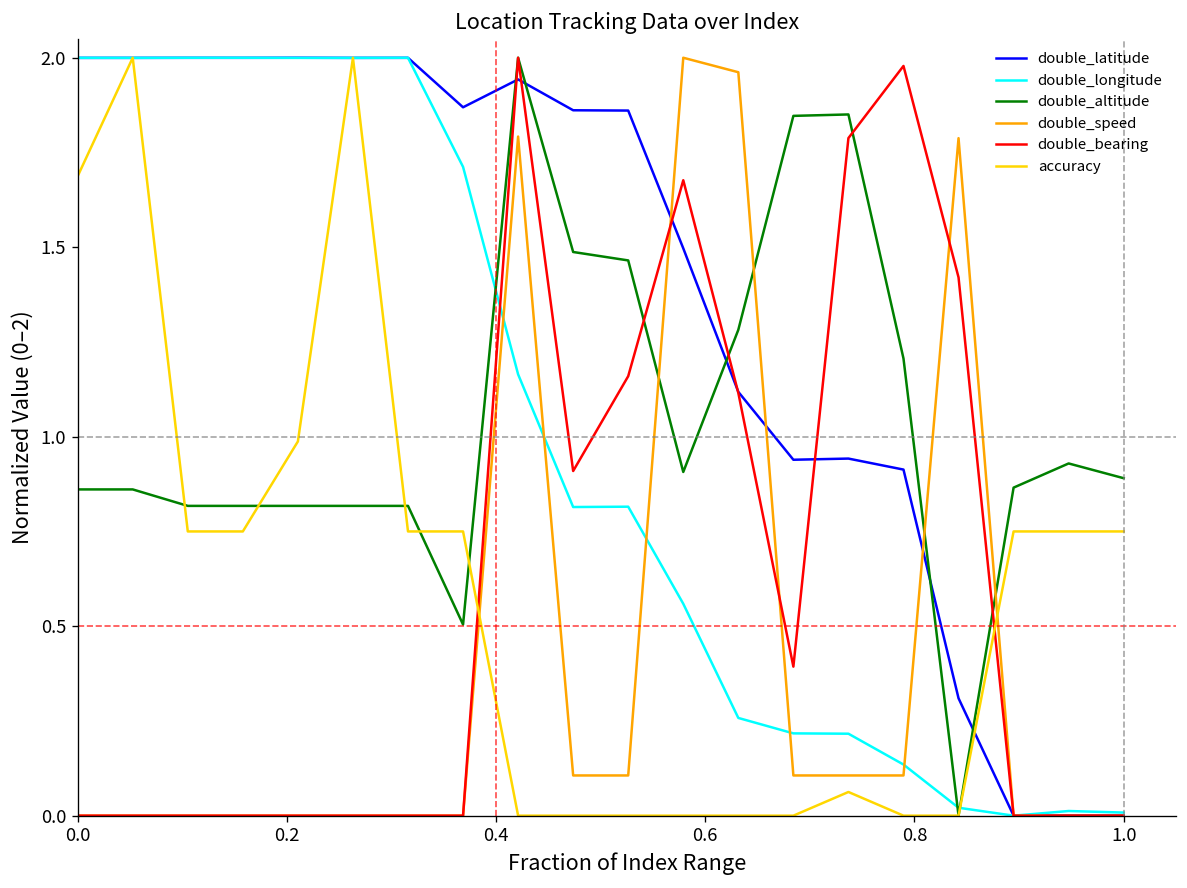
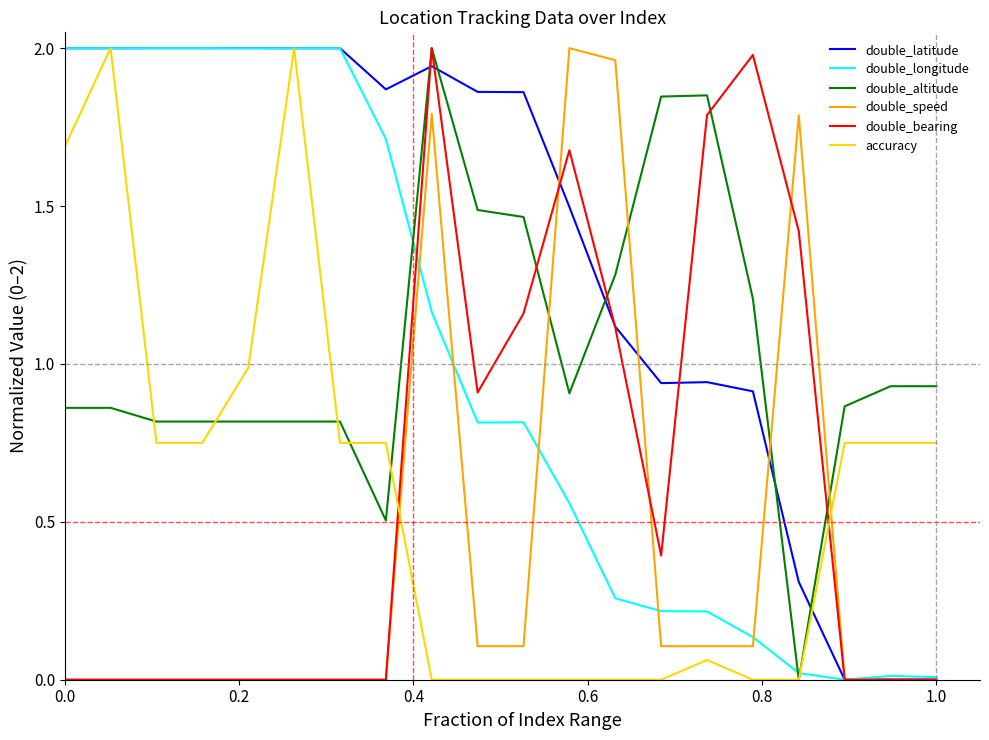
double_altitude, 1.0: 0.89 -> 0.93
